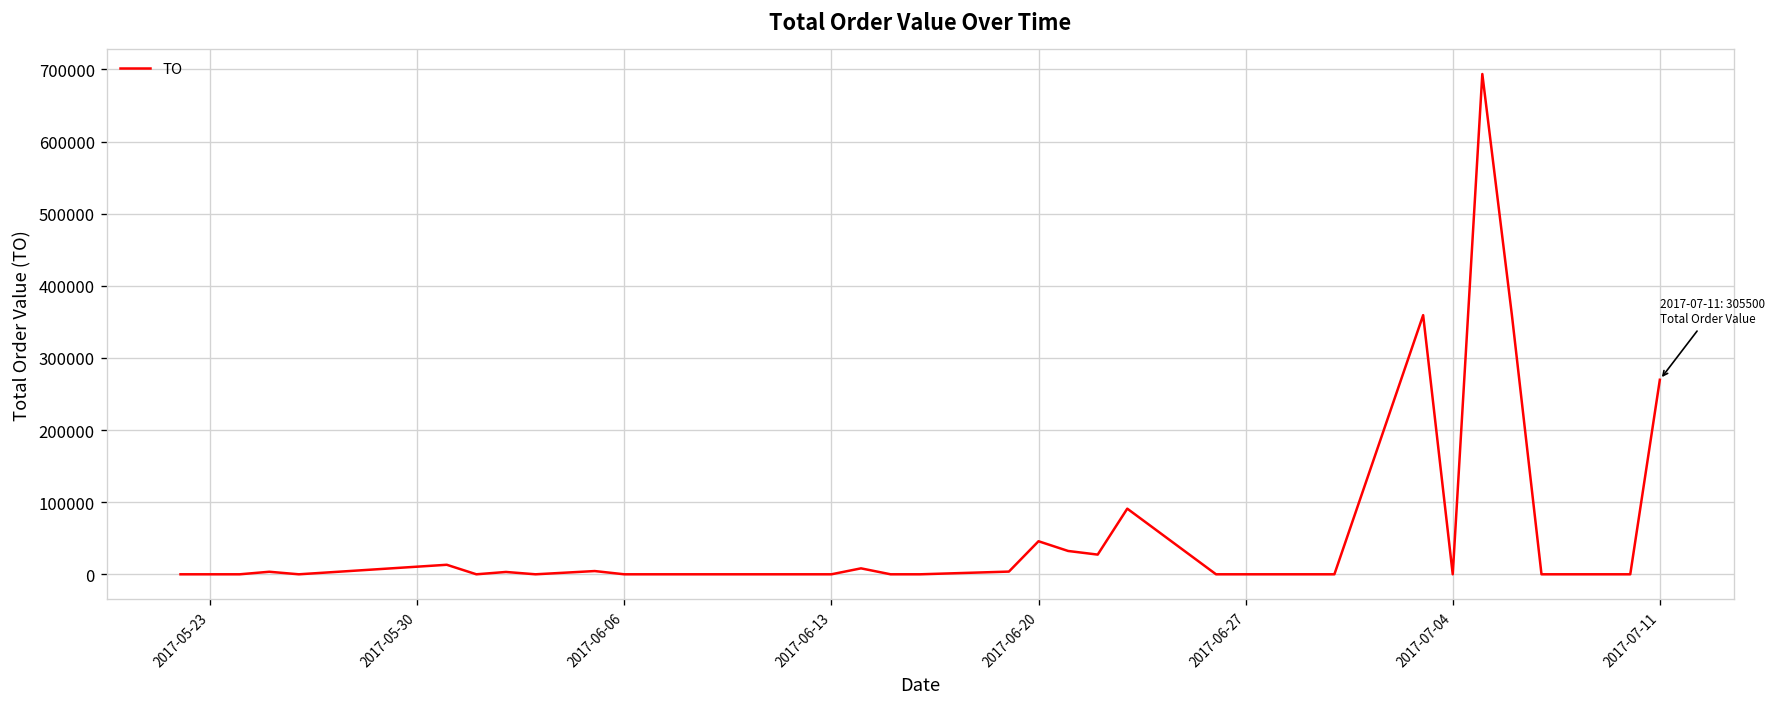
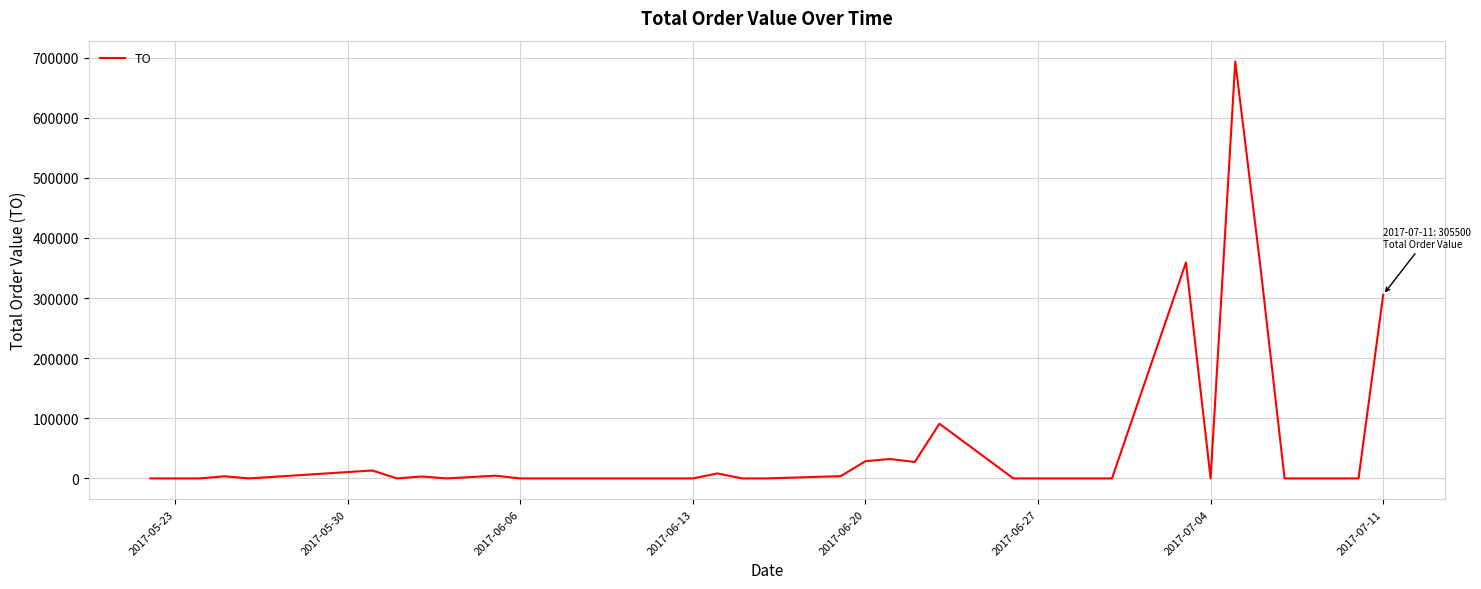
2017-06-20: 50000 -> 30000
2017-07-11: 270000 -> 310000
